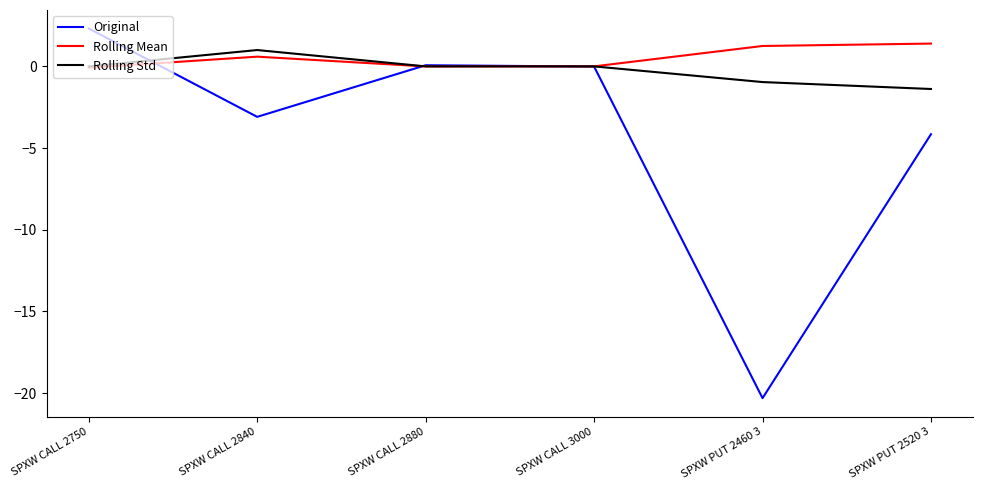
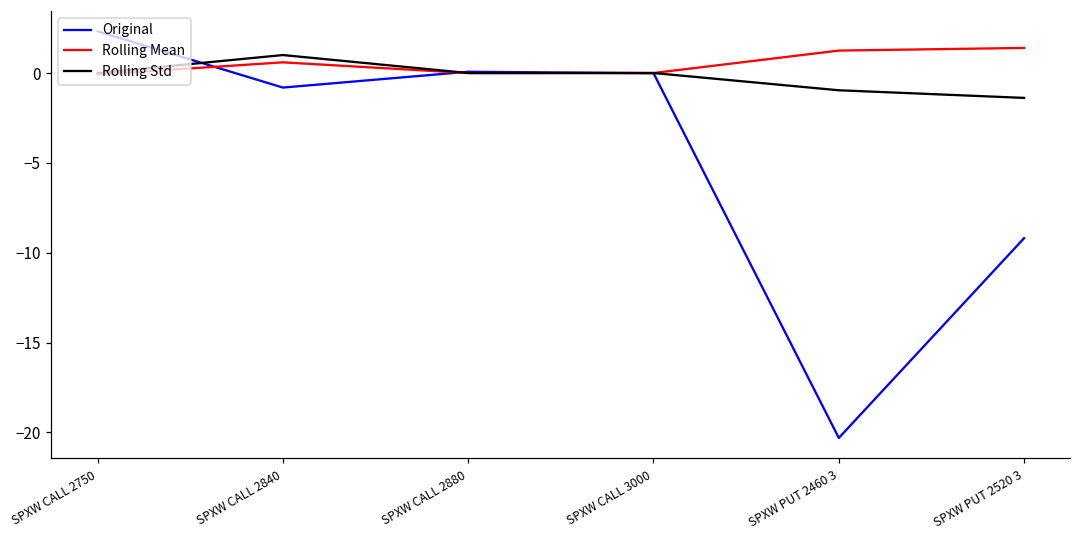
Original, SPXW CALL 2840: -3.1 -> -0.8
Original, SPXW PUT 2520 3: -4.2 -> -9.2
